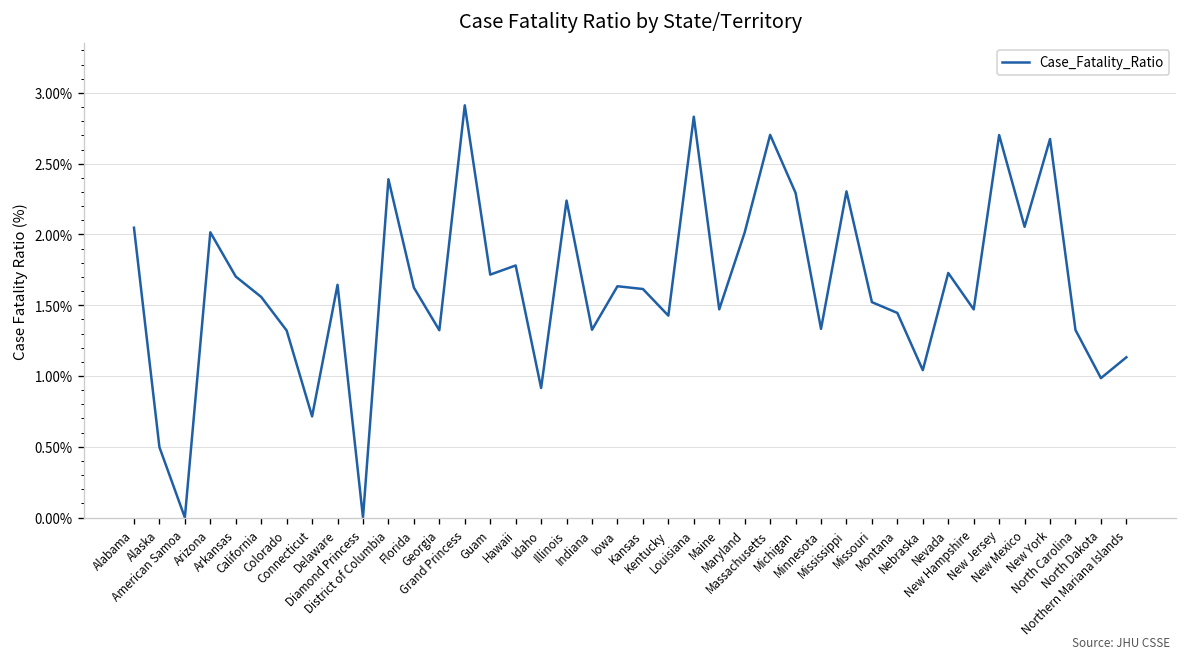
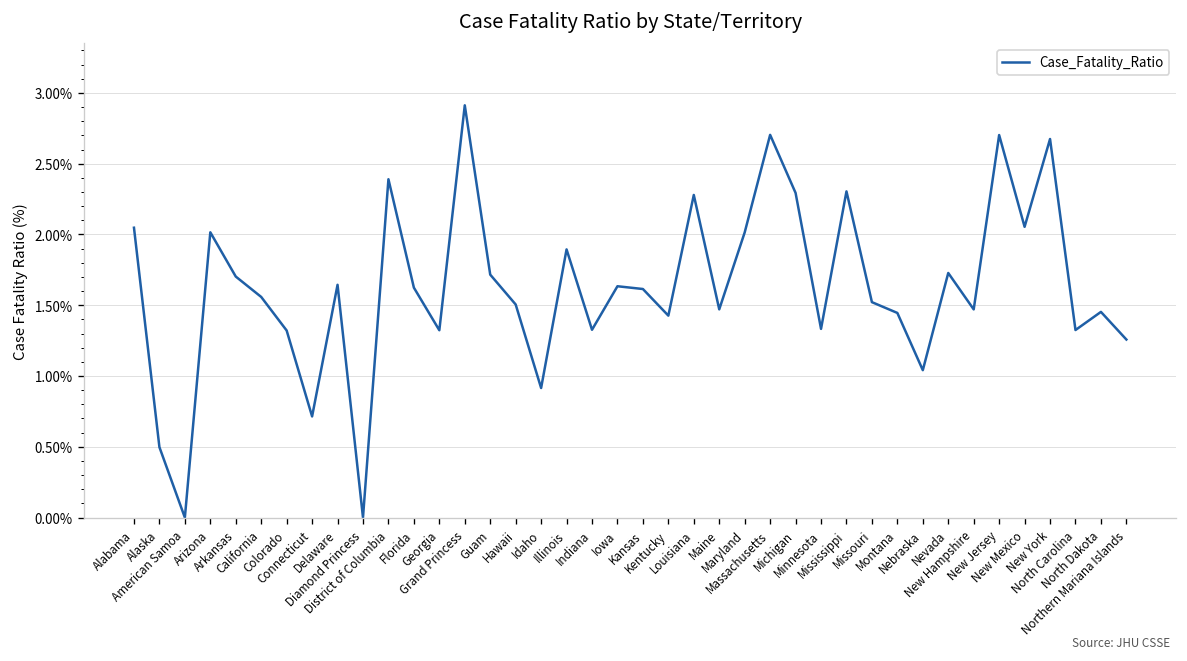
Hawaii: 1.78% -> 1.51%
Illinois: 2.24% -> 1.89%
Louisiana: 2.83% -> 2.28%
North Dakota: 0.99% -> 1.45%
Northern Mariana Islands: 1.13% -> 1.26%
